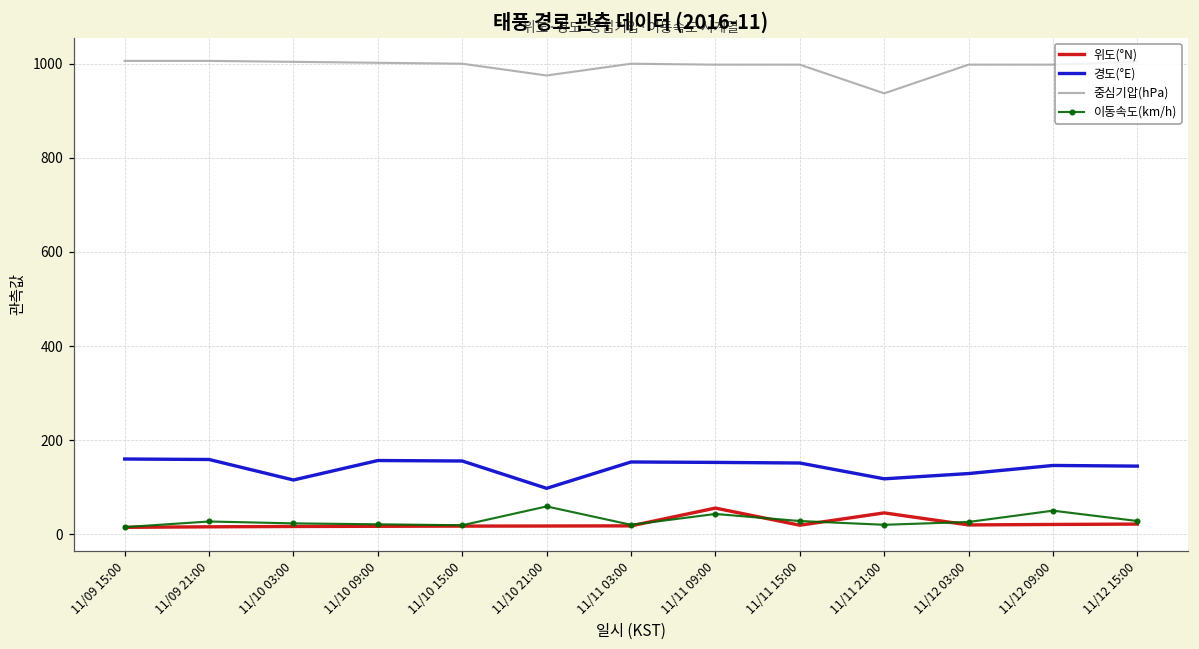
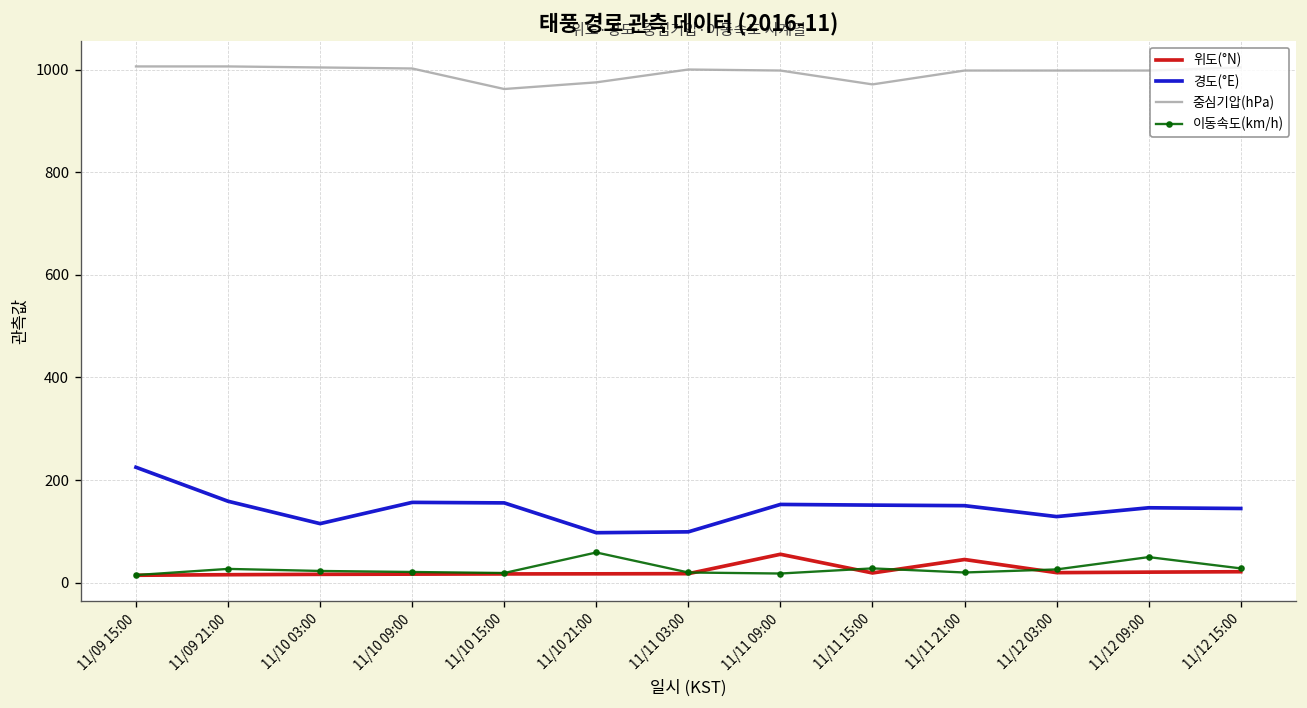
경도(°E), 11/09 15:00: 160 -> 230
중심기압(hPa), 11/10 15:00: 1000 -> 960
경도(°E), 11/11 03:00: 150 -> 100
이동속도(km/h), 11/11 09:00: 40 -> 20
중심기압(hPa), 11/11 15:00: 1000 -> 970
경도(°E), 11/11 21:00: 120 -> 150
중심기압(hPa), 11/11 21:00: 940 -> 1000
